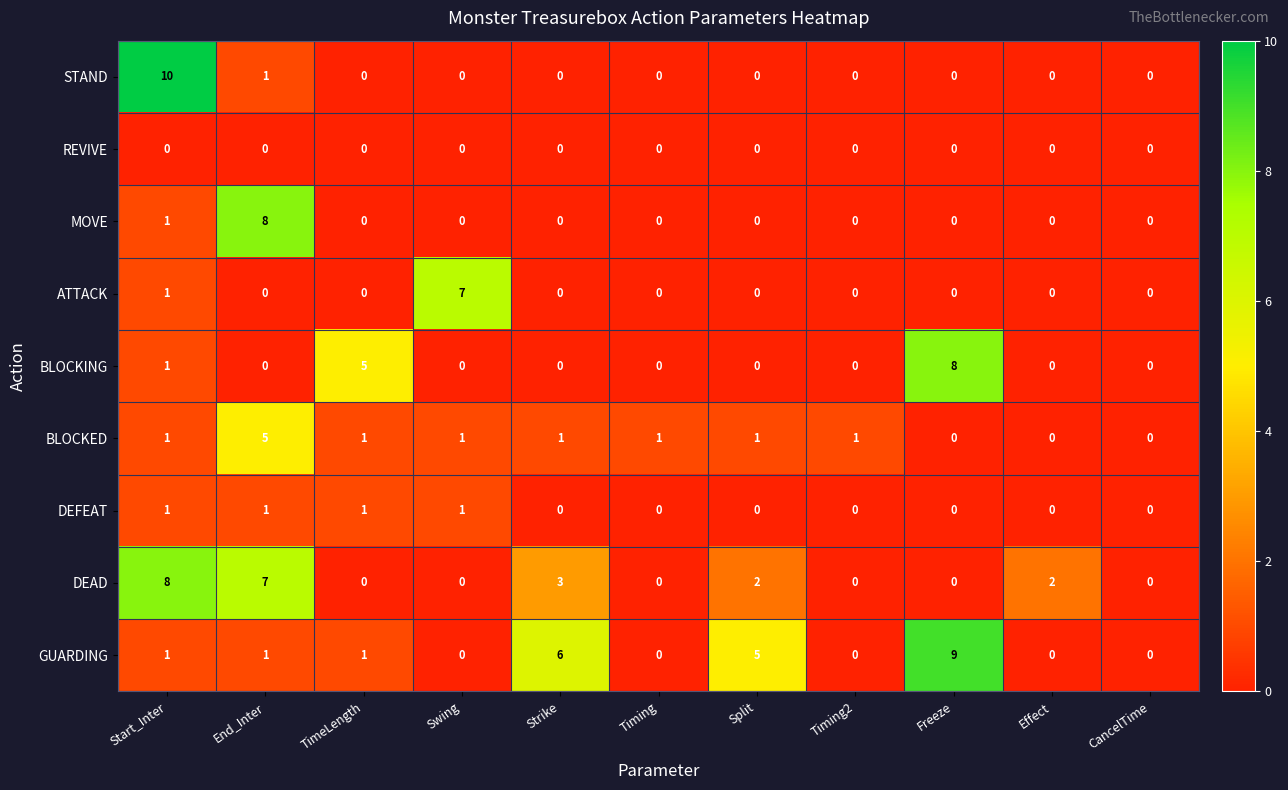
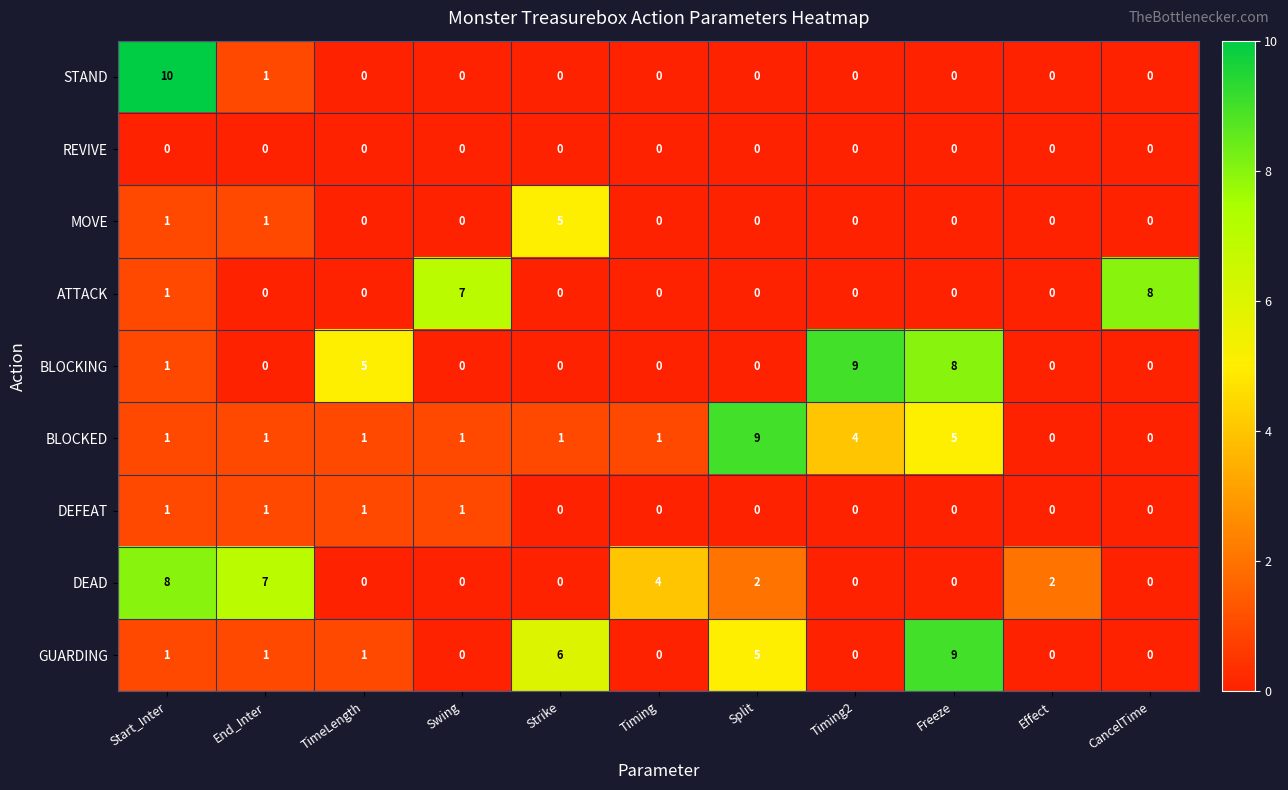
MOVE, End_Inter: 8 -> 1
MOVE, Strike: 0 -> 5
ATTACK, CancelTime: 0 -> 8
BLOCKING, Timing2: 0 -> 9
BLOCKED, End_Inter: 5 -> 1
BLOCKED, Split: 1 -> 9
BLOCKED, Timing2: 1 -> 4
BLOCKED, Freeze: 0 -> 5
DEAD, Strike: 3 -> 0
DEAD, Timing: 0 -> 4
